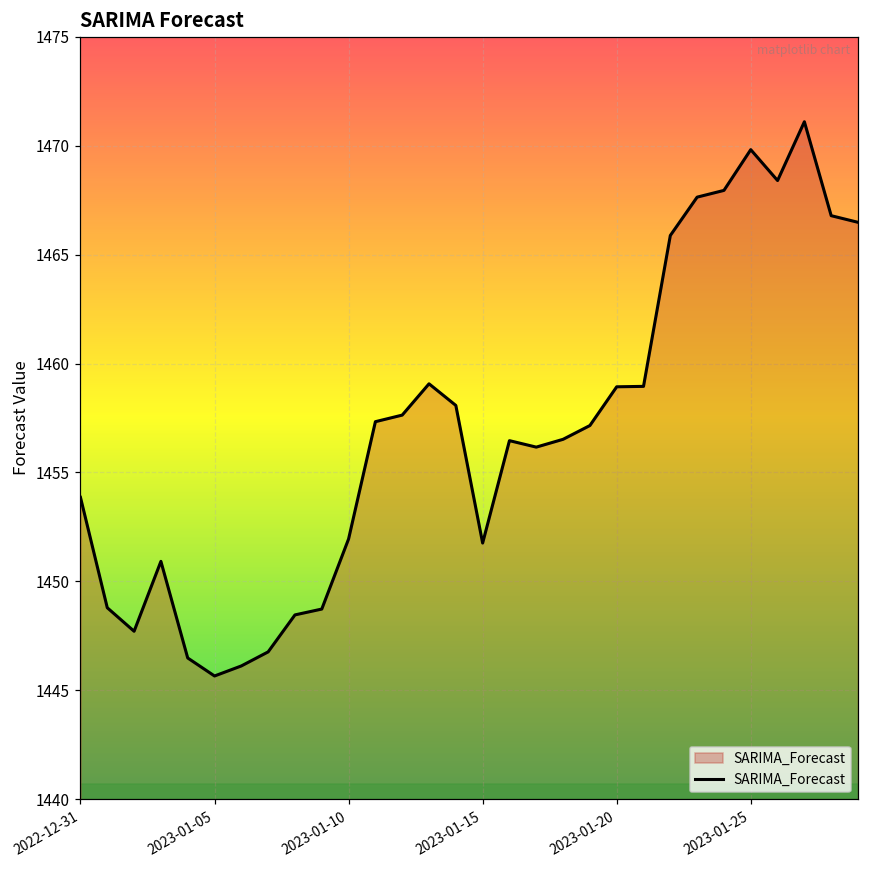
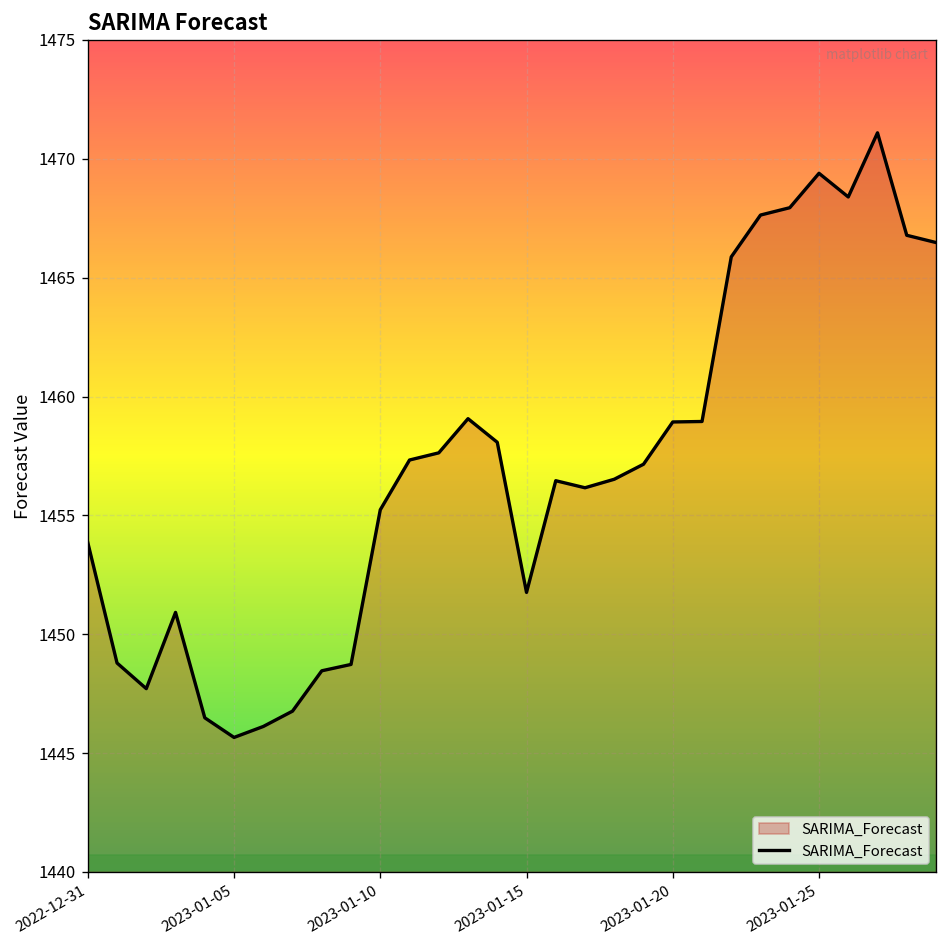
2023-01-10: 1451.9 -> 1455.2
2023-01-25: 1469.8 -> 1469.4
